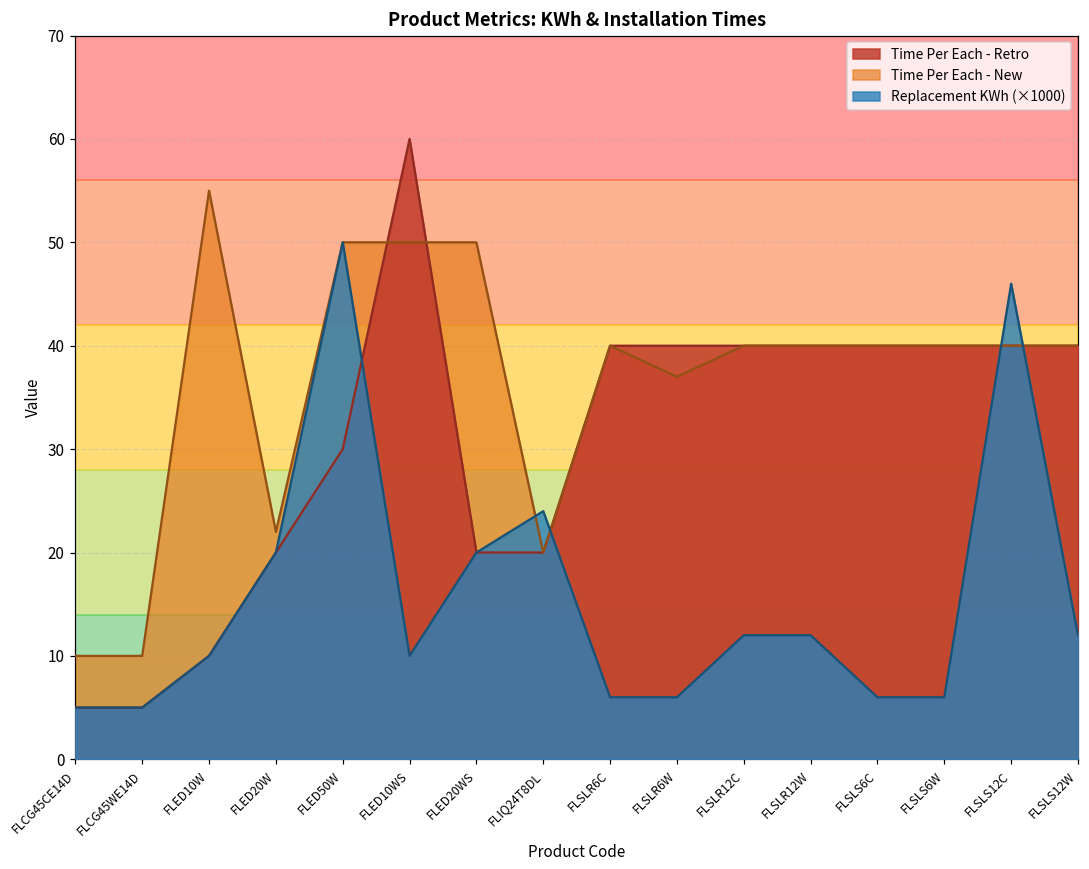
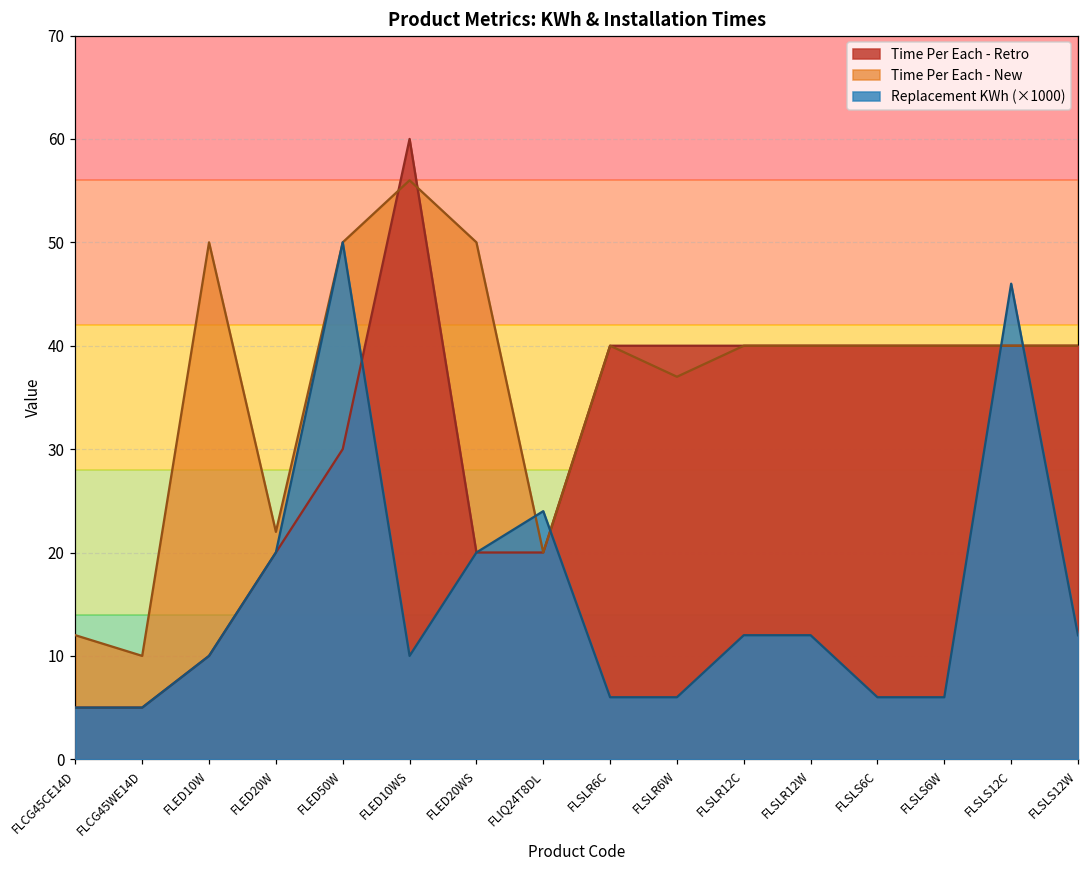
Time Per Each - New, FLCG45CE14D: 10 -> 12
Time Per Each - New, FLED10W: 55 -> 50
Time Per Each - New, FLED10WS: 50 -> 56
